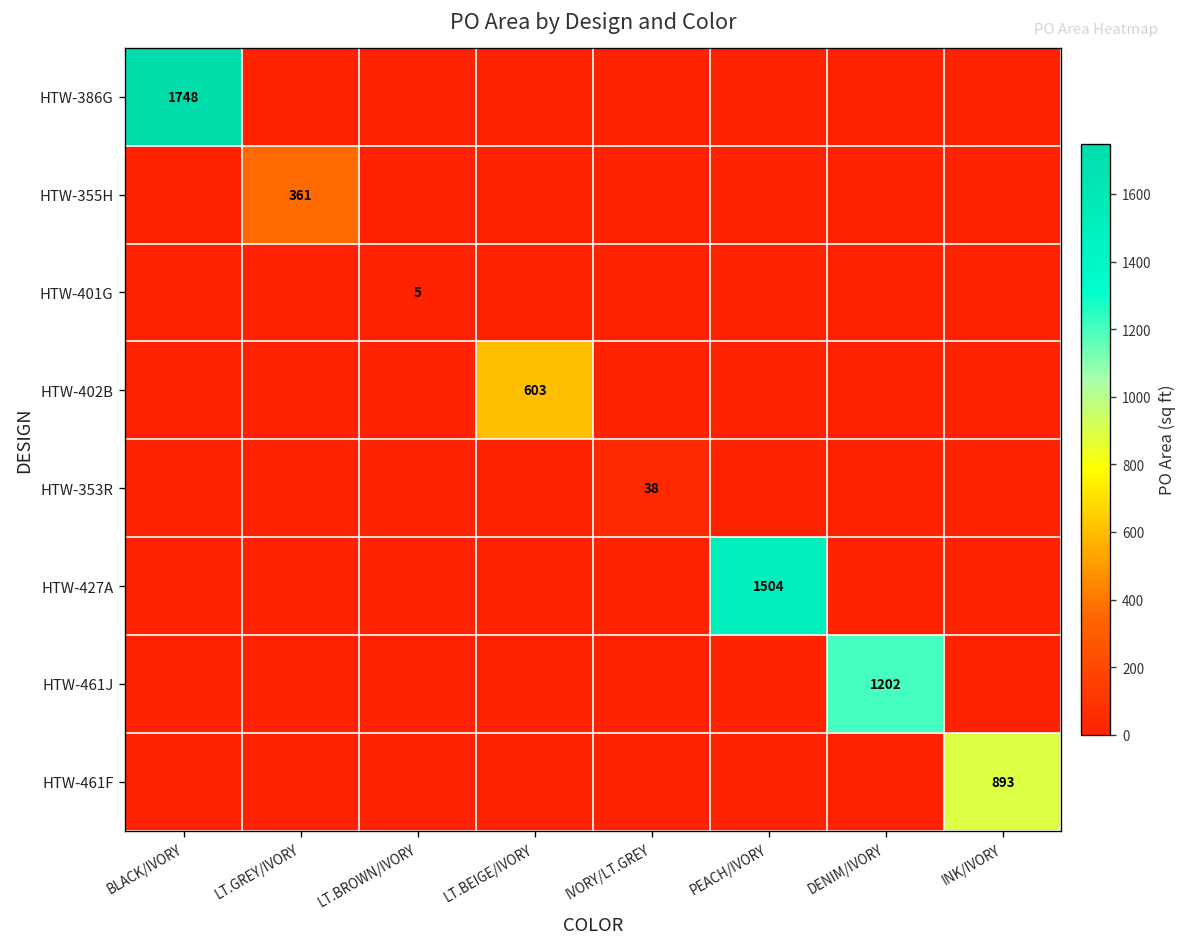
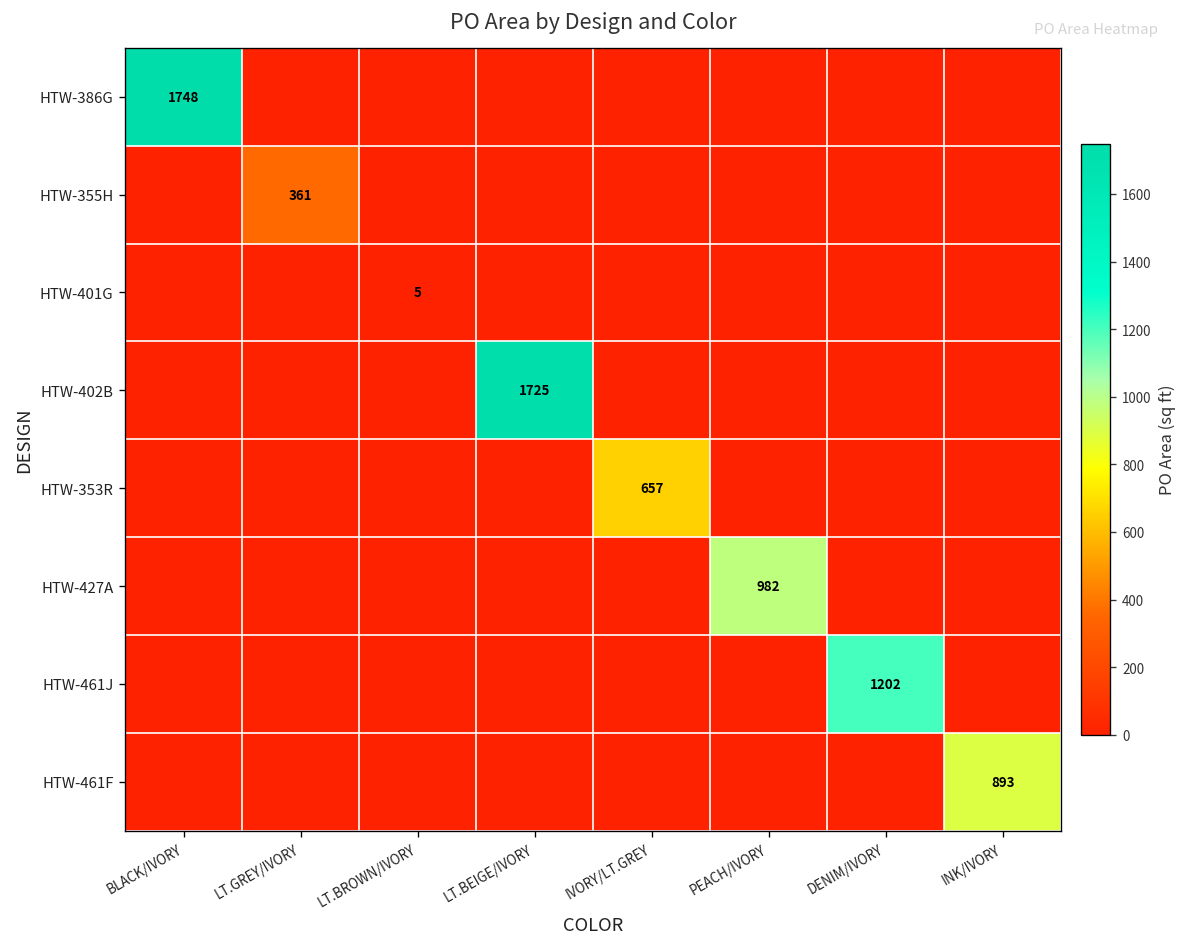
HTW-402B, LT.BEIGE/IVORY: 603 -> 1725
HTW-353R, IVORY/LT.GREY: 38 -> 657
HTW-427A, PEACH/IVORY: 1504 -> 982
